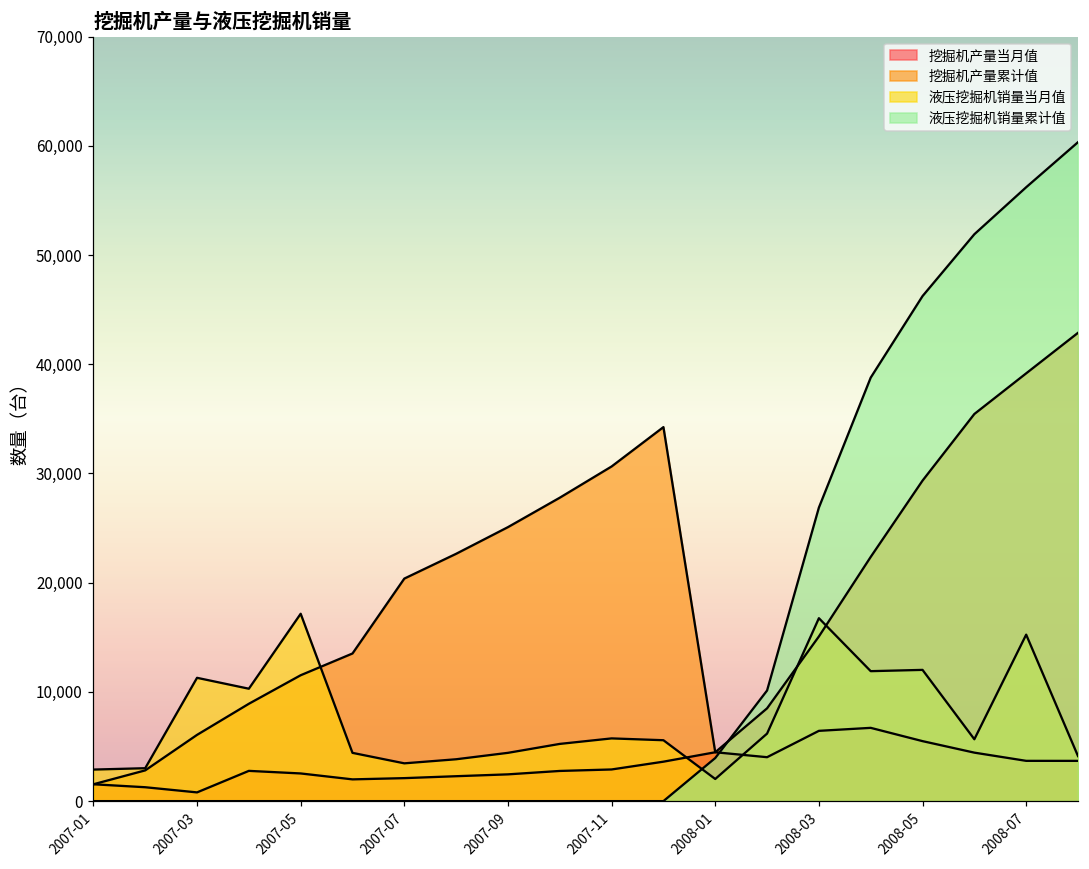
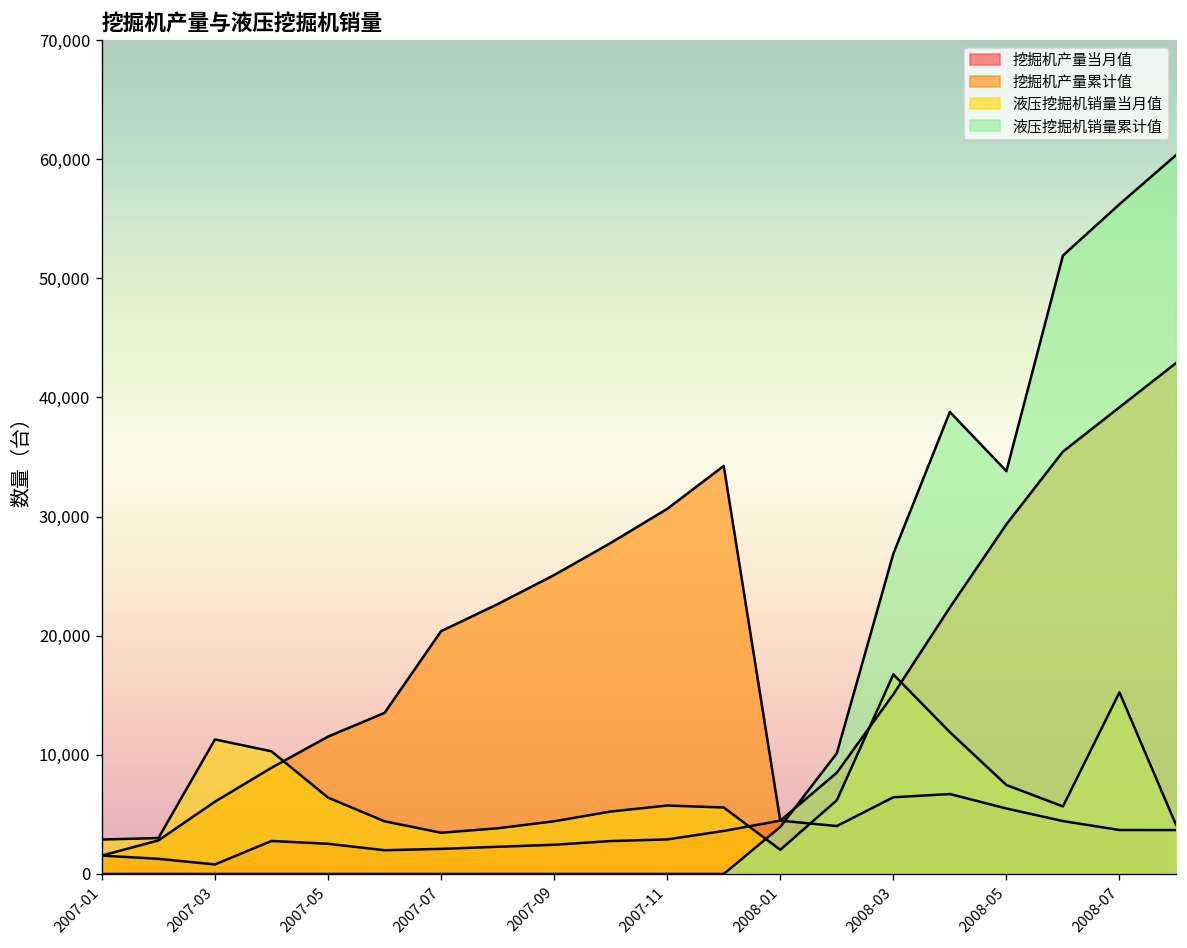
液压挖掘机销量当月值, 2007-05: 17,000 -> 6,000
液压挖掘机销量当月值, 2008-05: 12,000 -> 7,000
液压挖掘机销量累计值, 2008-05: 46,000 -> 34,000
